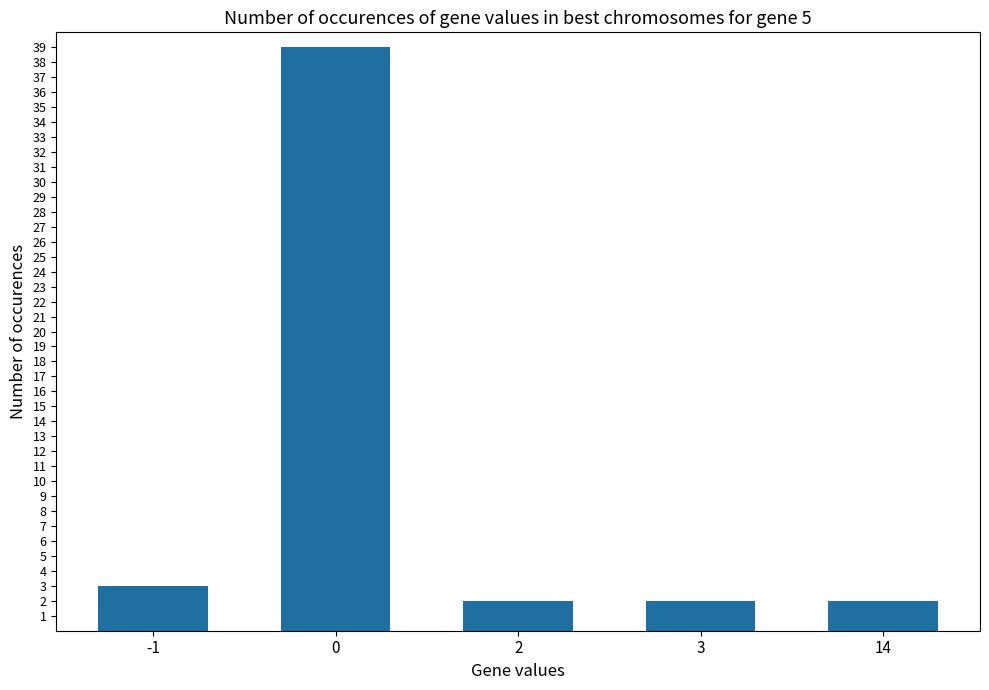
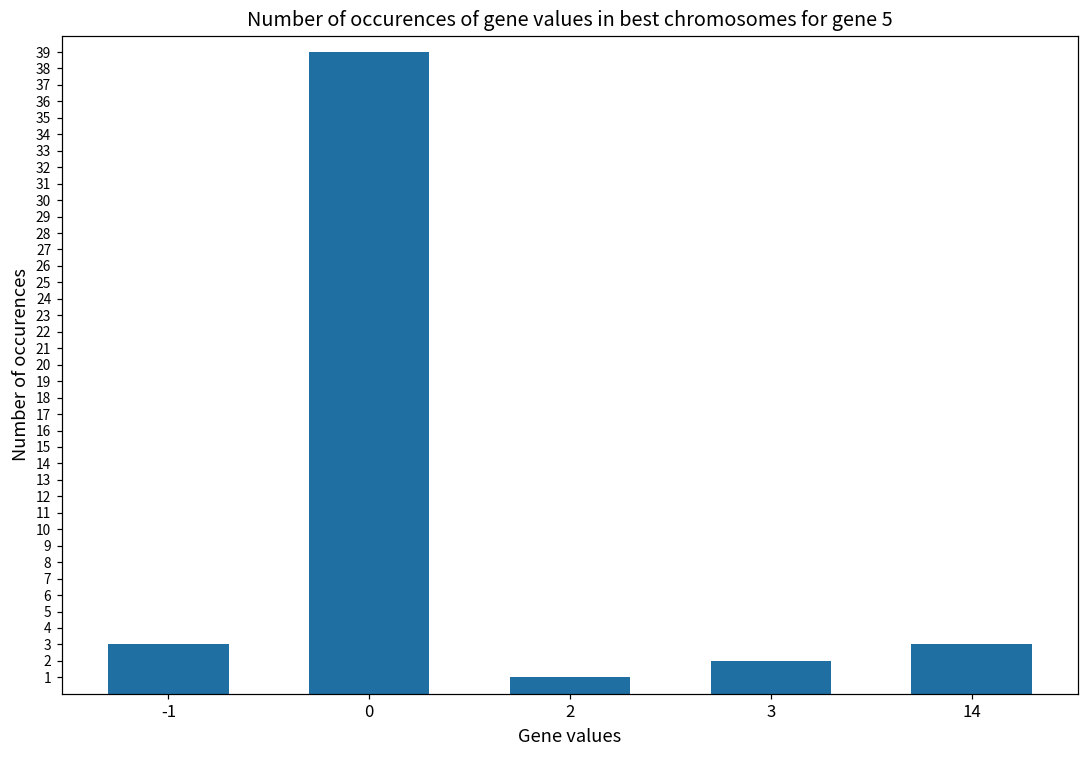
2: 2 -> 1
14: 2 -> 3
